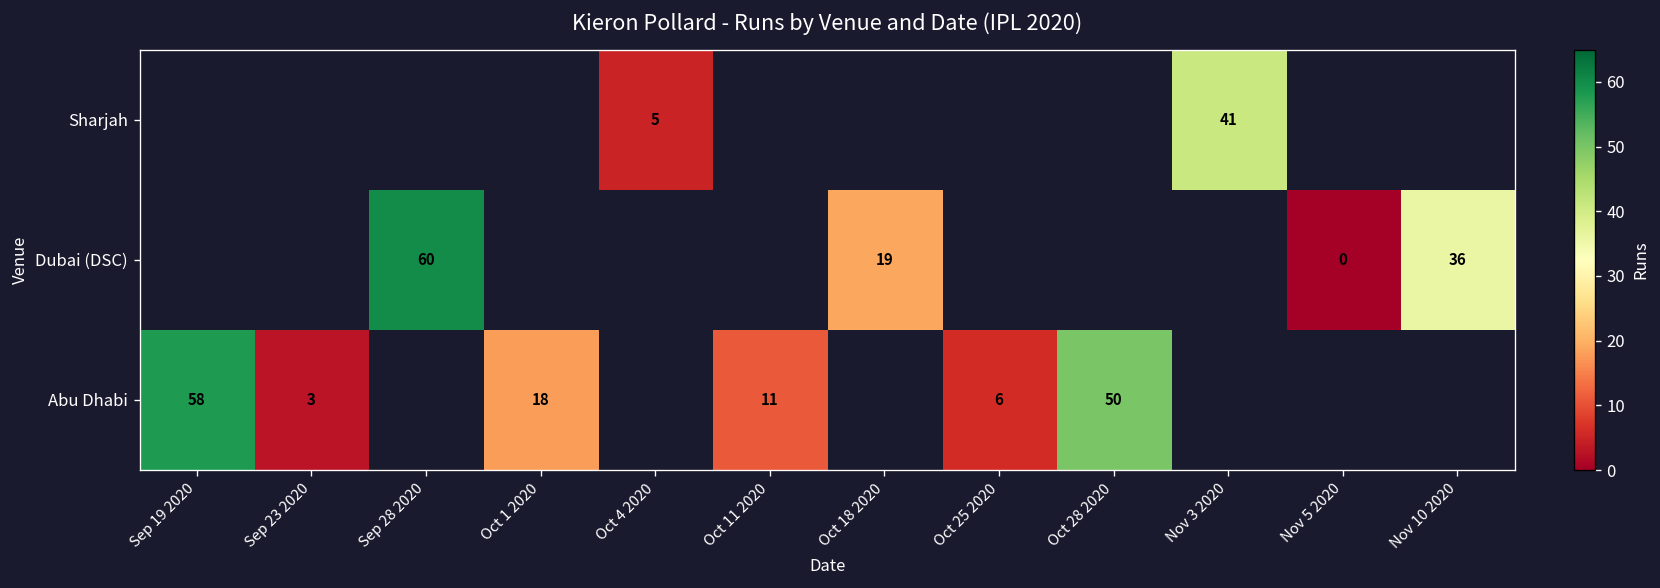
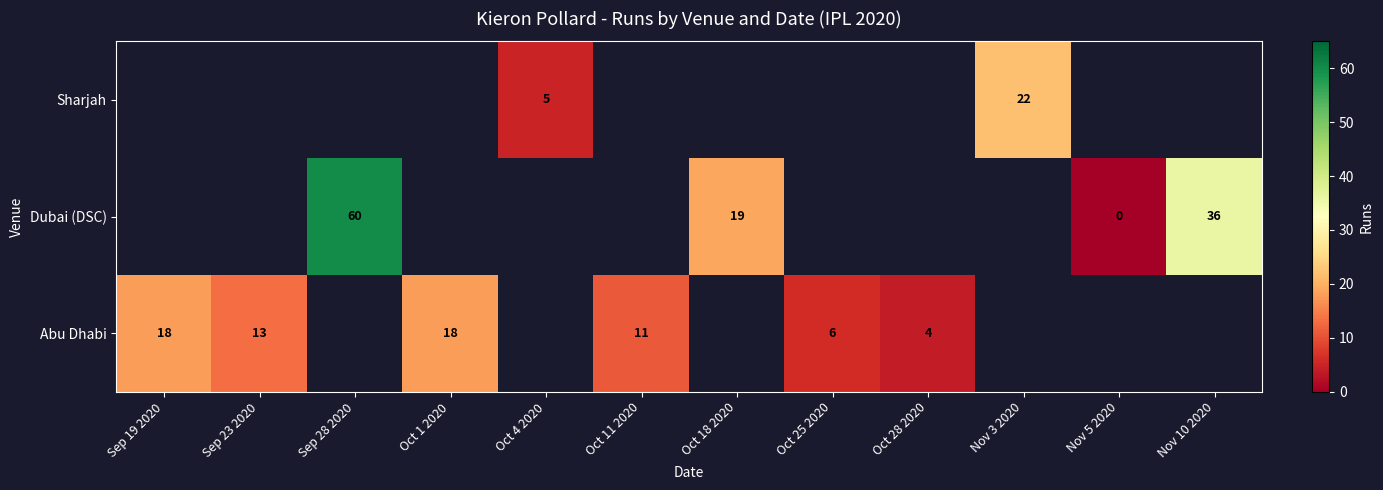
Sharjah, Nov 3 2020: 41 -> 22
Abu Dhabi, Sep 19 2020: 58 -> 18
Abu Dhabi, Sep 23 2020: 3 -> 13
Abu Dhabi, Oct 28 2020: 50 -> 4
